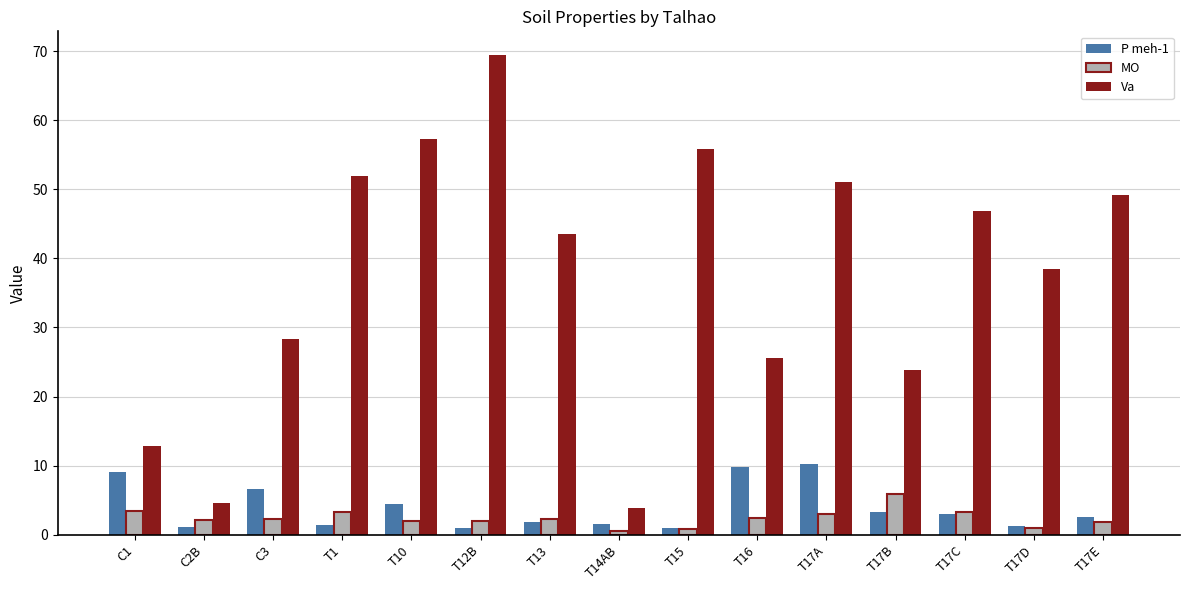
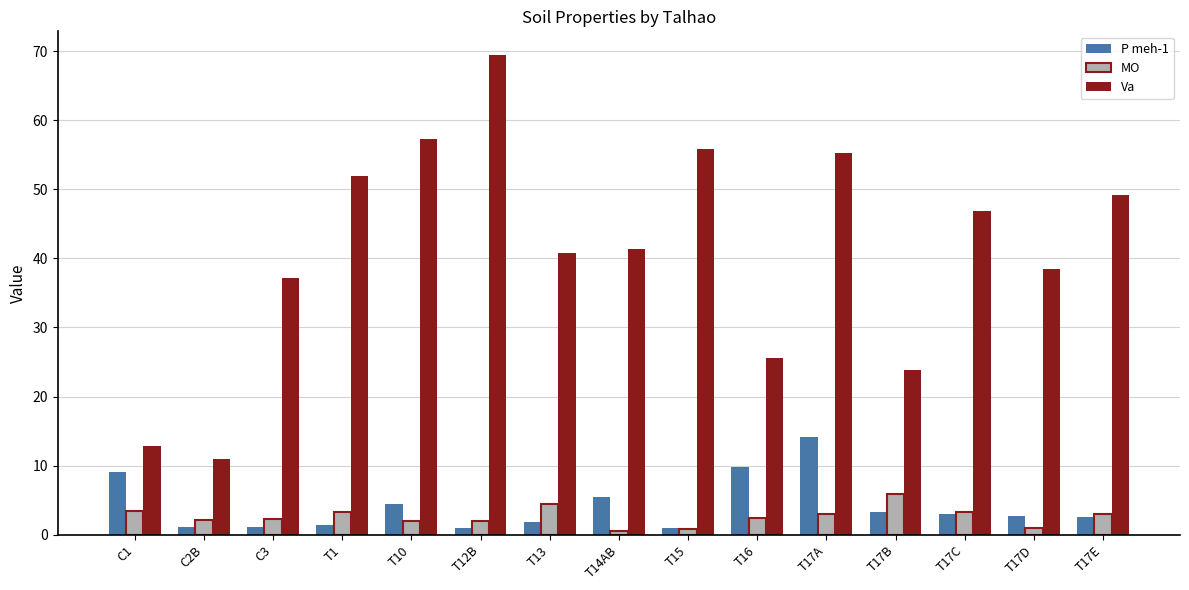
Va, C2B: 5 -> 11
P meh-1, C3: 7 -> 1
Va, C3: 28 -> 37
MO, T13: 2 -> 4
Va, T13: 44 -> 41
P meh-1, T14AB: 2 -> 6
Va, T14AB: 4 -> 41
P meh-1, T17A: 10 -> 14
Va, T17A: 51 -> 55
P meh-1, T17D: 1 -> 3
MO, T17E: 2 -> 3
